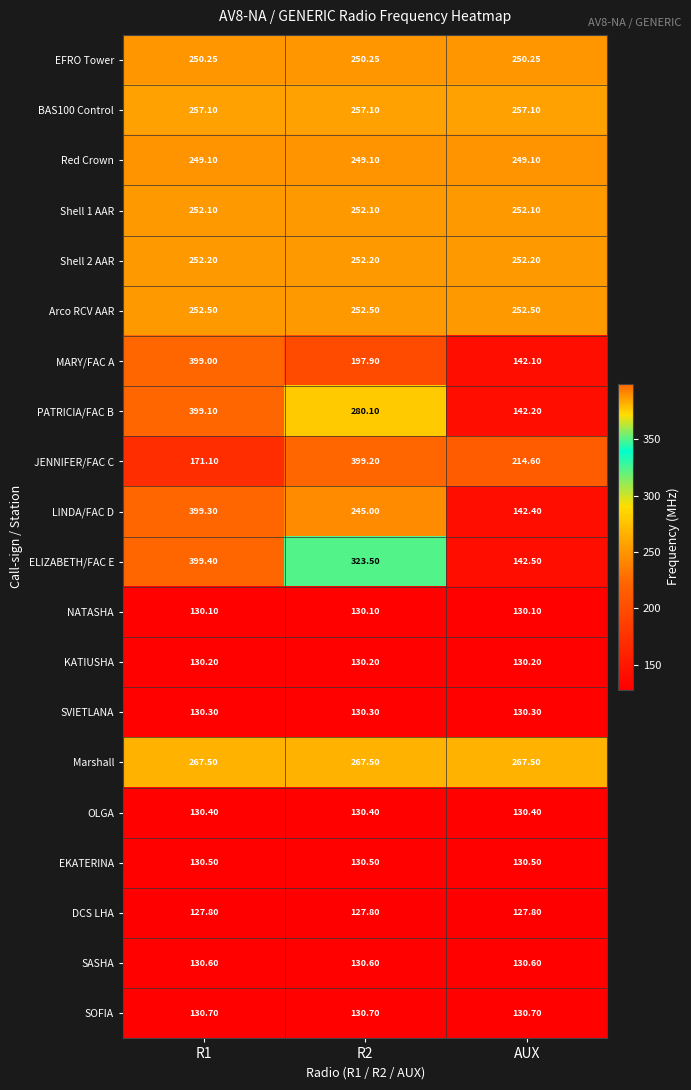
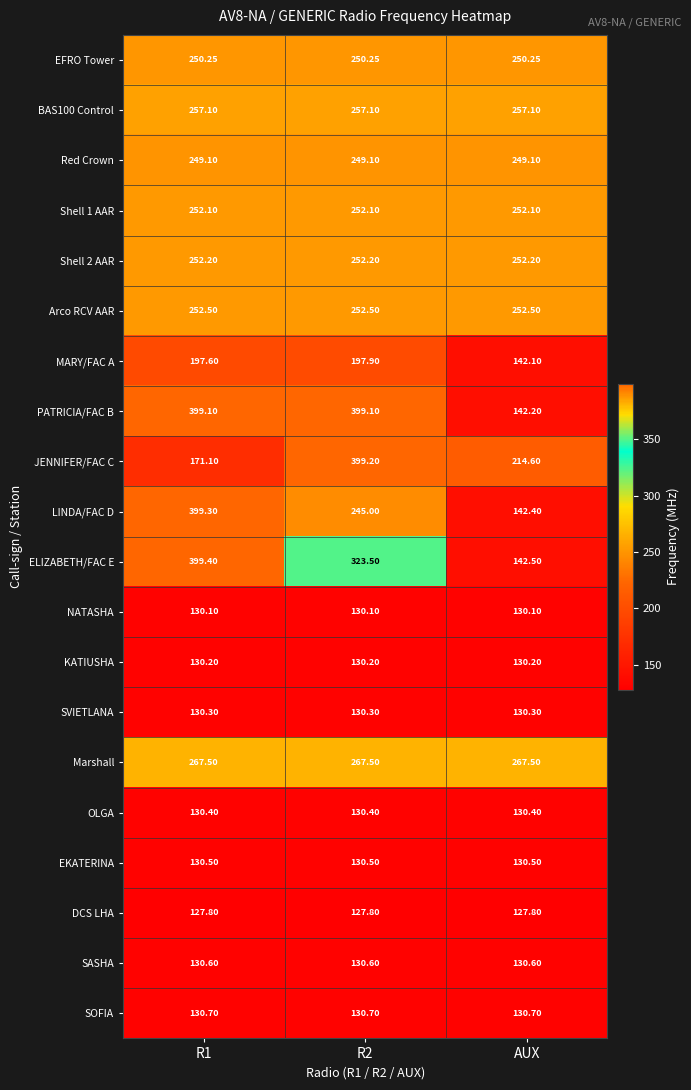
MARY/FAC A, R1: 399.00 -> 197.60
PATRICIA/FAC B, R2: 280.10 -> 399.10
